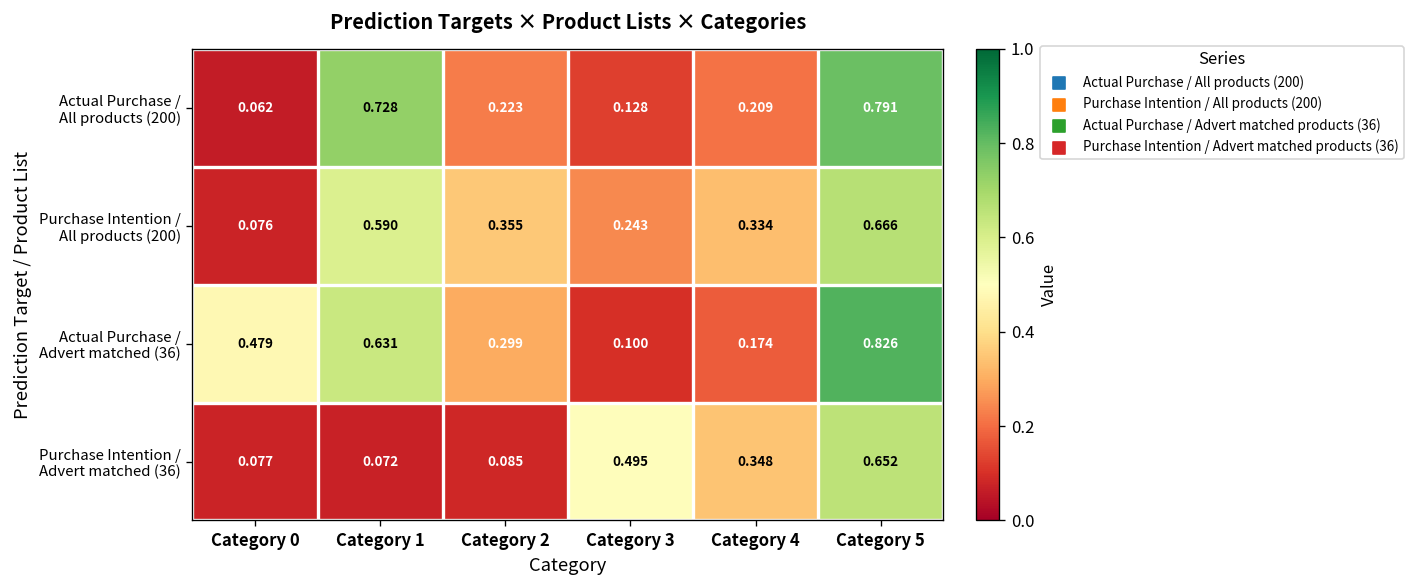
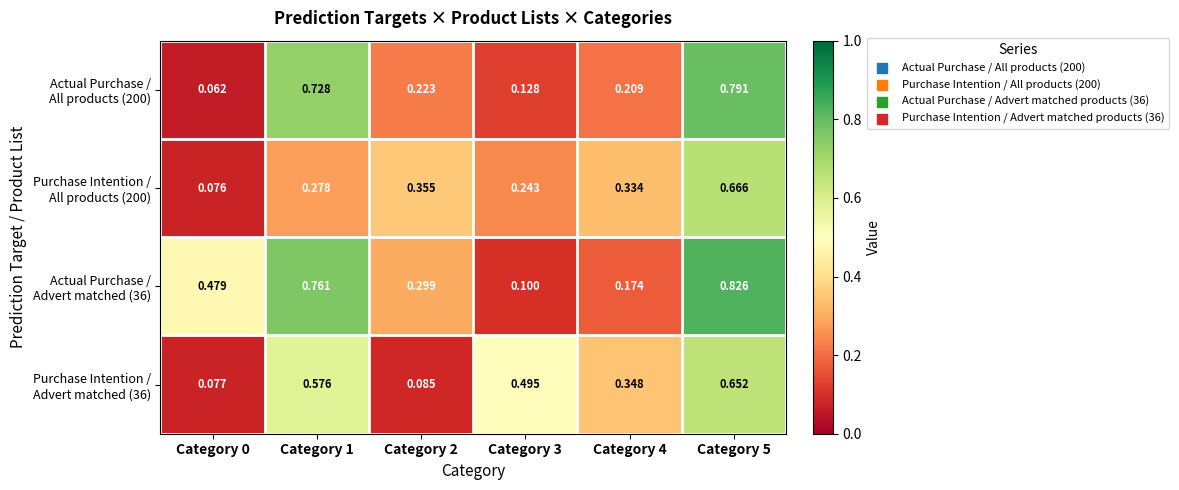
Purchase Intention / All products (200), Category 1: 0.590 -> 0.278
Actual Purchase / Advert matched (36), Category 1: 0.631 -> 0.761
Purchase Intention / Advert matched (36), Category 1: 0.072 -> 0.576
